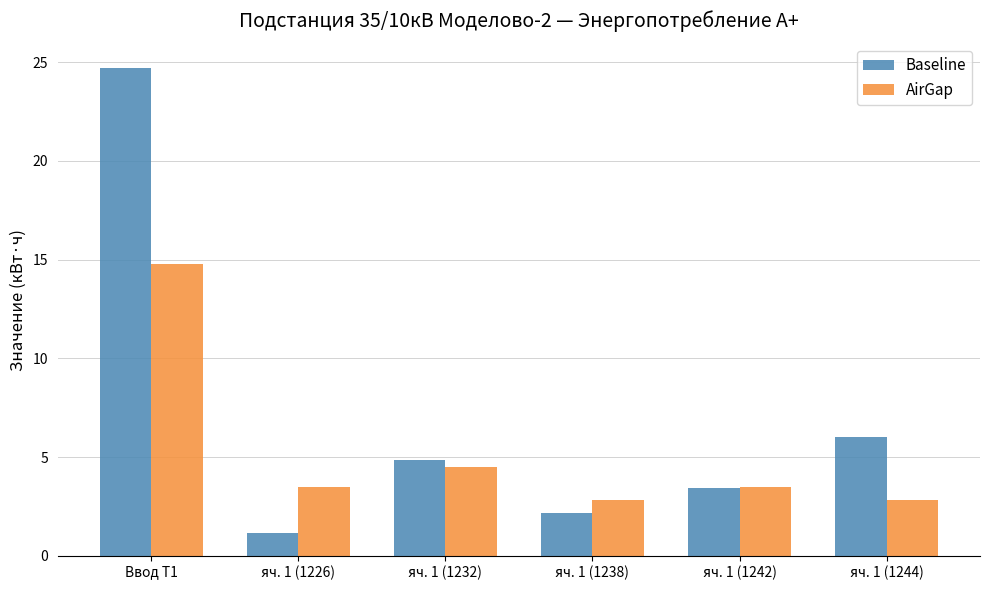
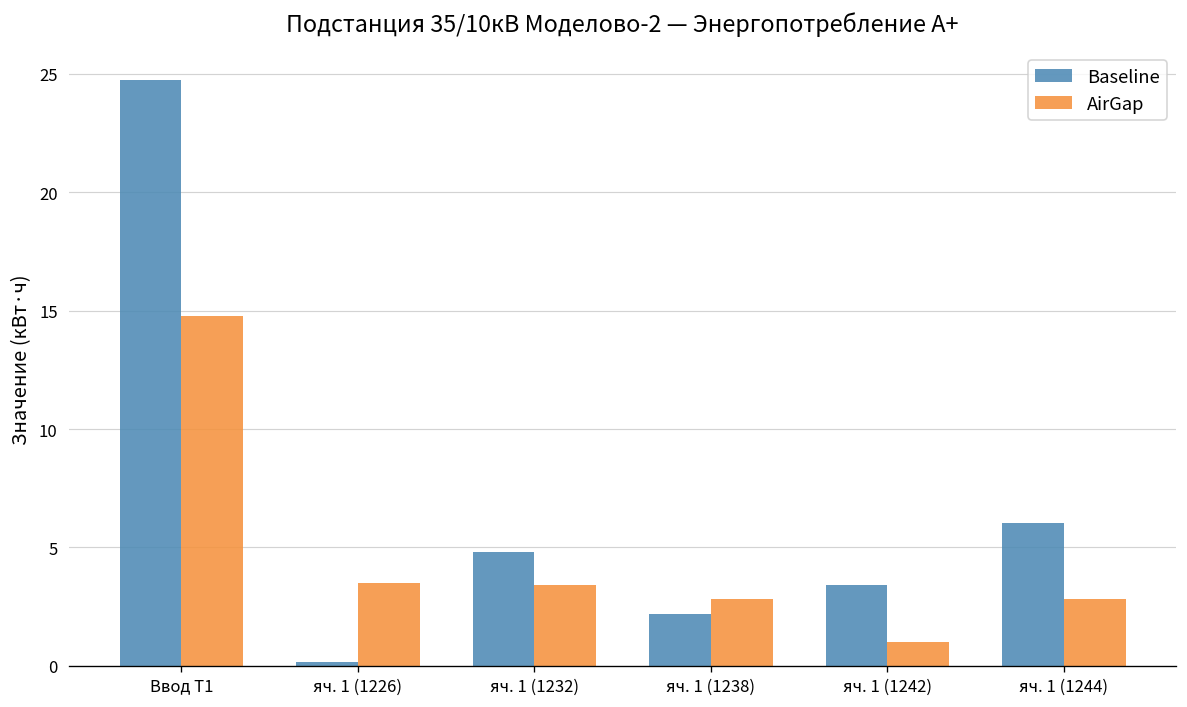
Baseline, яч. 1 (1226): 1.1 -> 0.1
AirGap, яч. 1 (1232): 4.5 -> 3.4
AirGap, яч. 1 (1242): 3.5 -> 1.0
